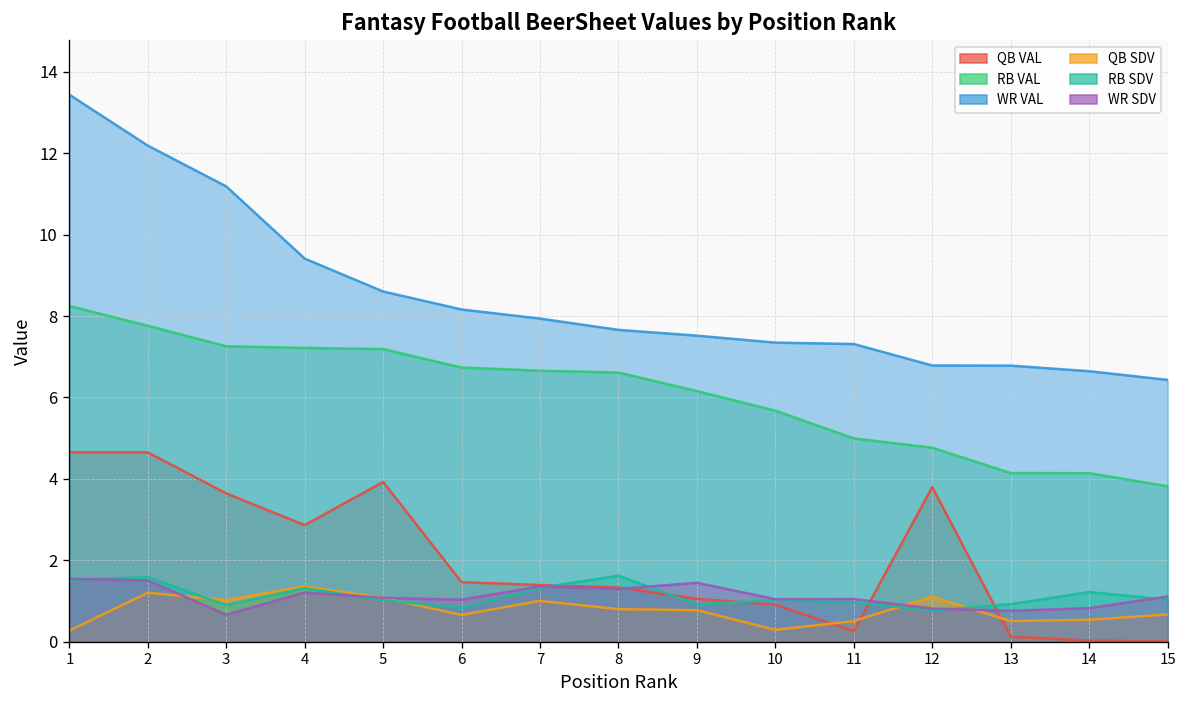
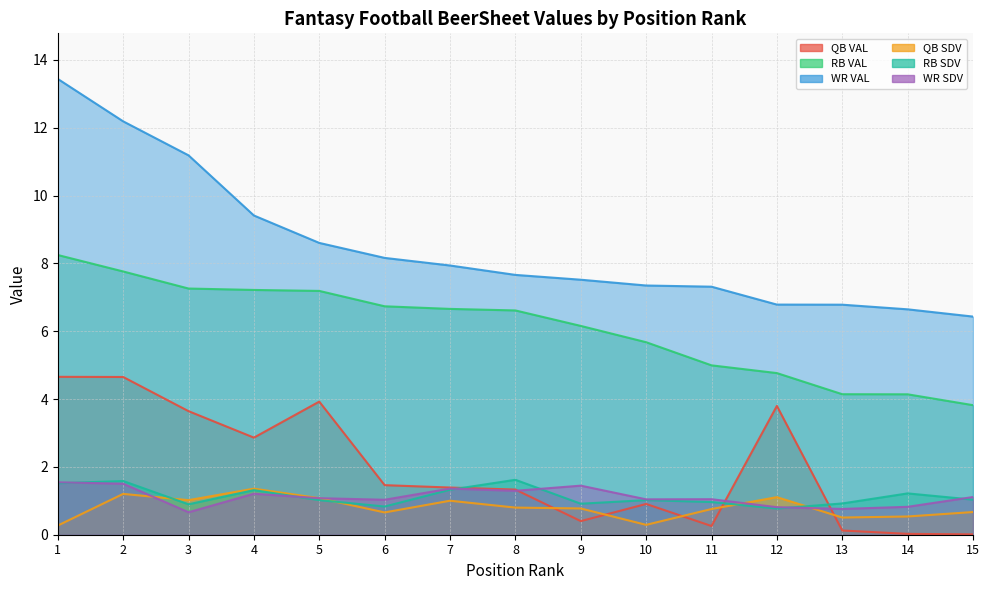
QB VAL, 9: 1.1 -> 0.4
QB SDV, 11: 0.5 -> 0.8
